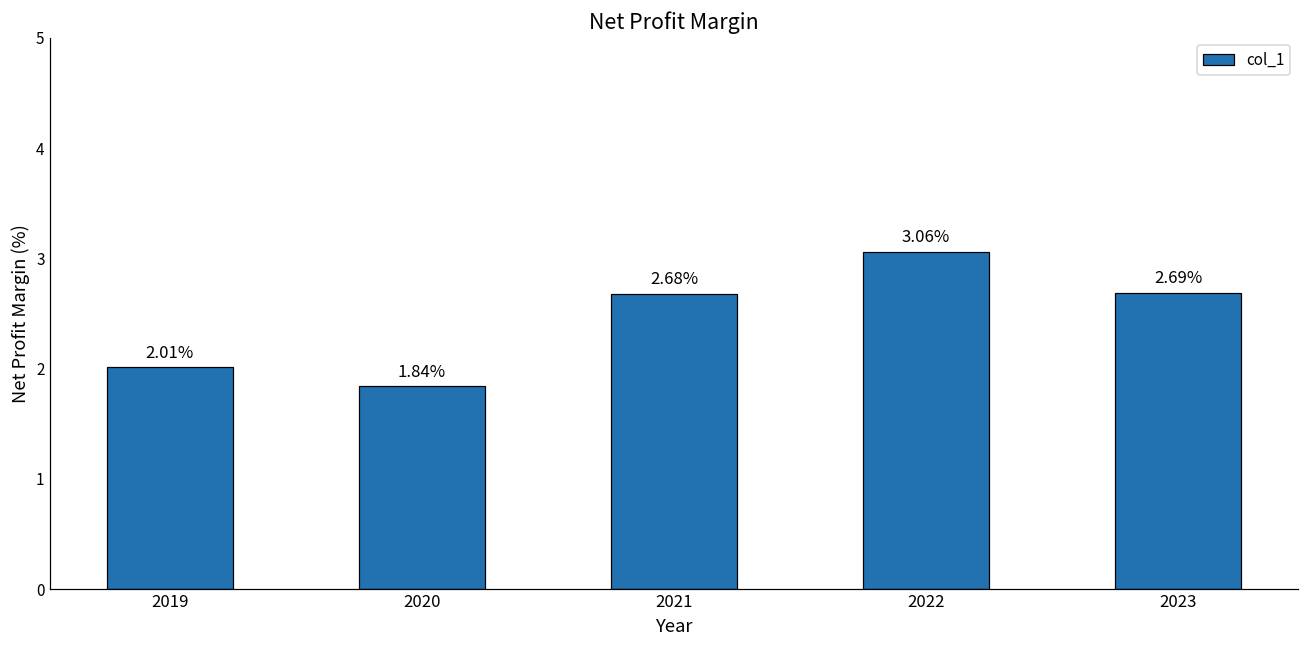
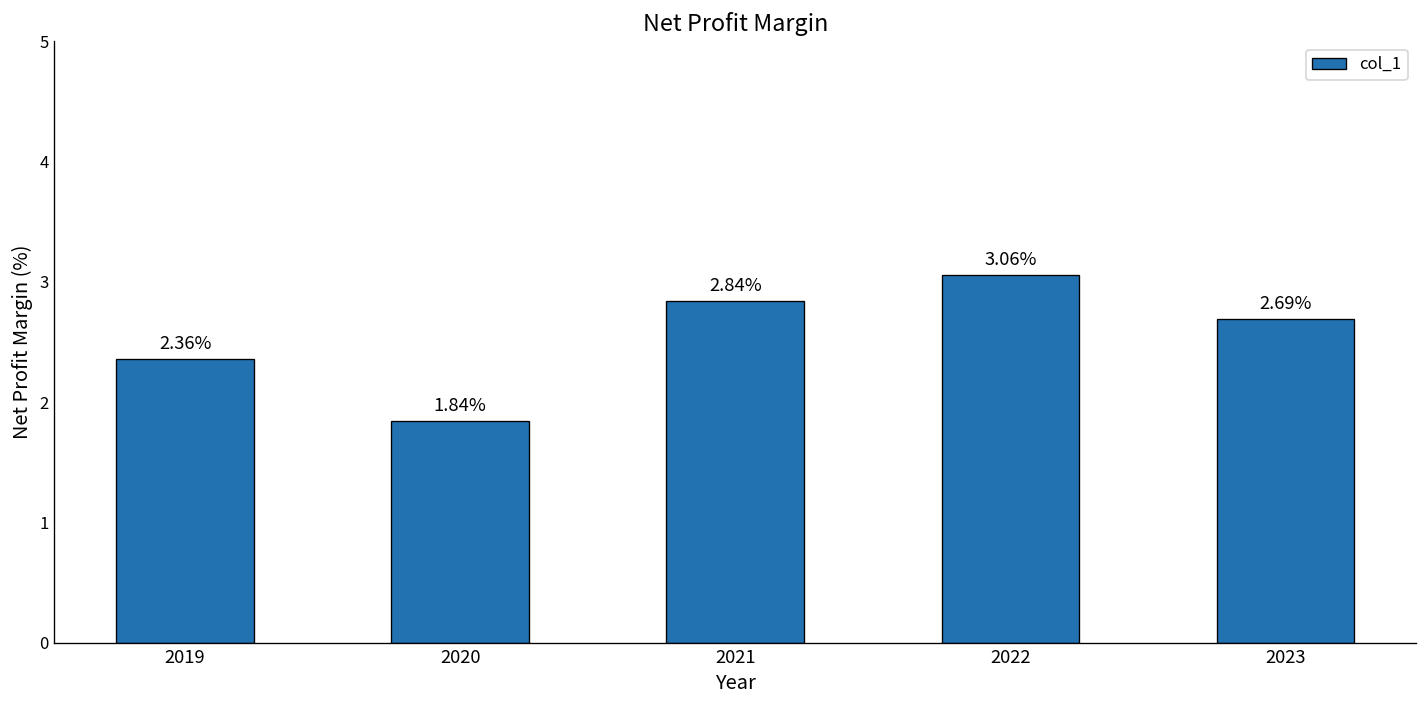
2019: 2.01% -> 2.36%
2021: 2.68% -> 2.84%
